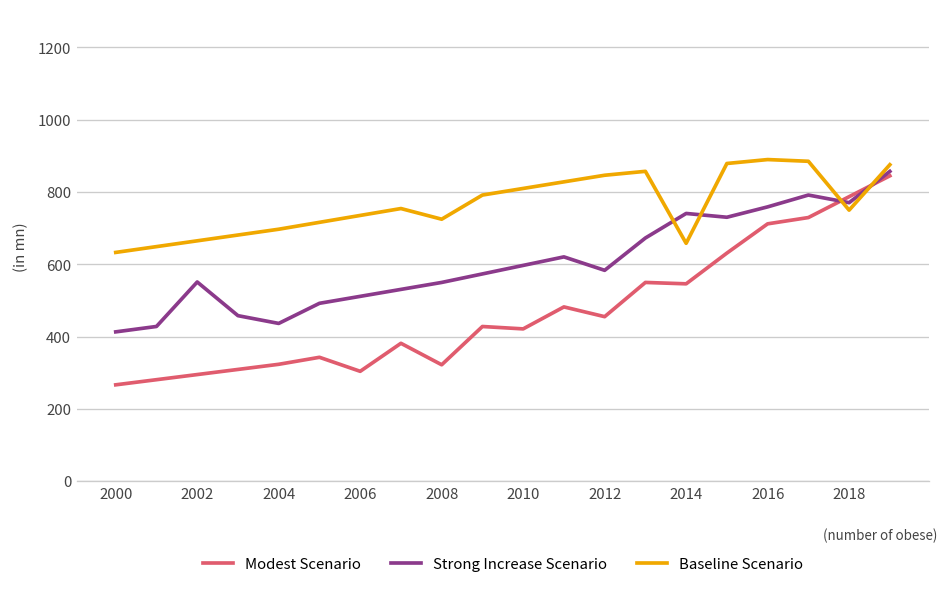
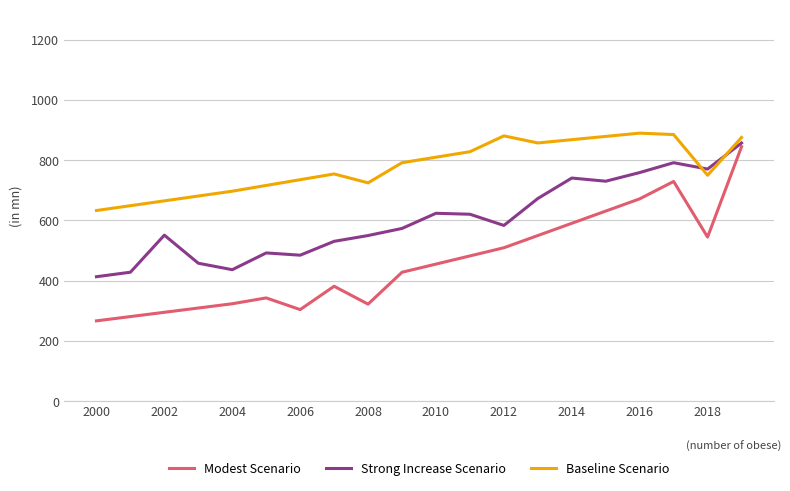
Strong Increase Scenario, 2006: 510 -> 480
Modest Scenario, 2010: 420 -> 450
Strong Increase Scenario, 2010: 600 -> 620
Modest Scenario, 2012: 460 -> 510
Baseline Scenario, 2012: 850 -> 880
Modest Scenario, 2014: 550 -> 590
Baseline Scenario, 2014: 660 -> 870
Modest Scenario, 2016: 710 -> 670
Modest Scenario, 2018: 790 -> 540
